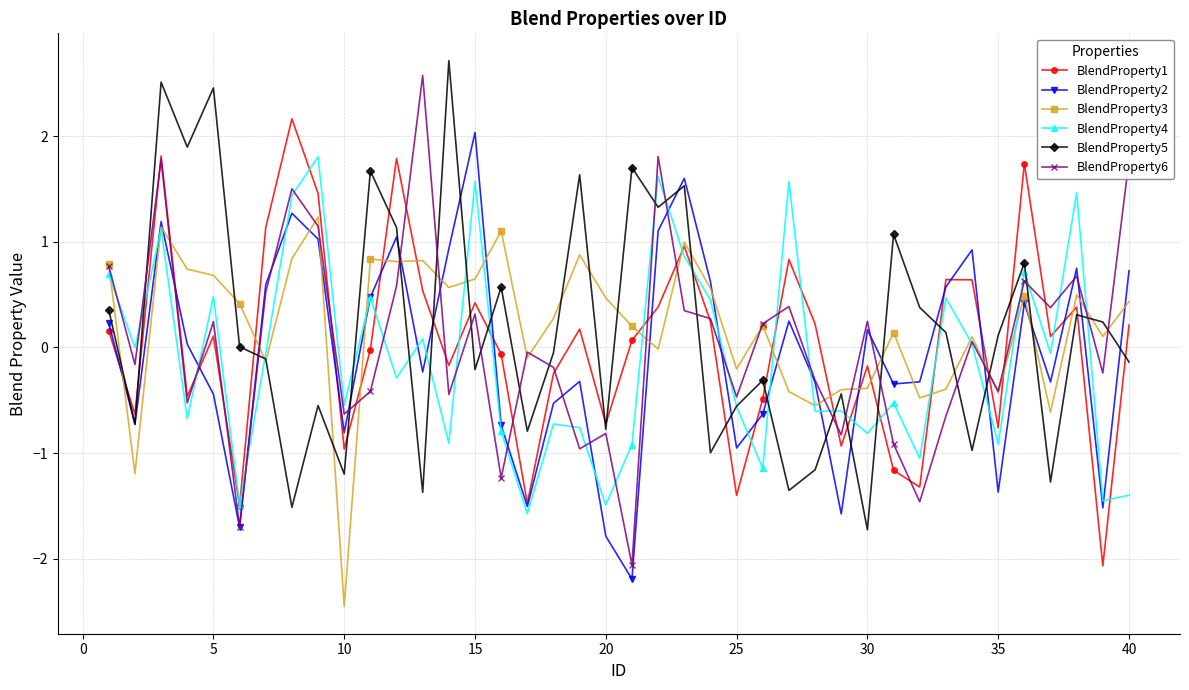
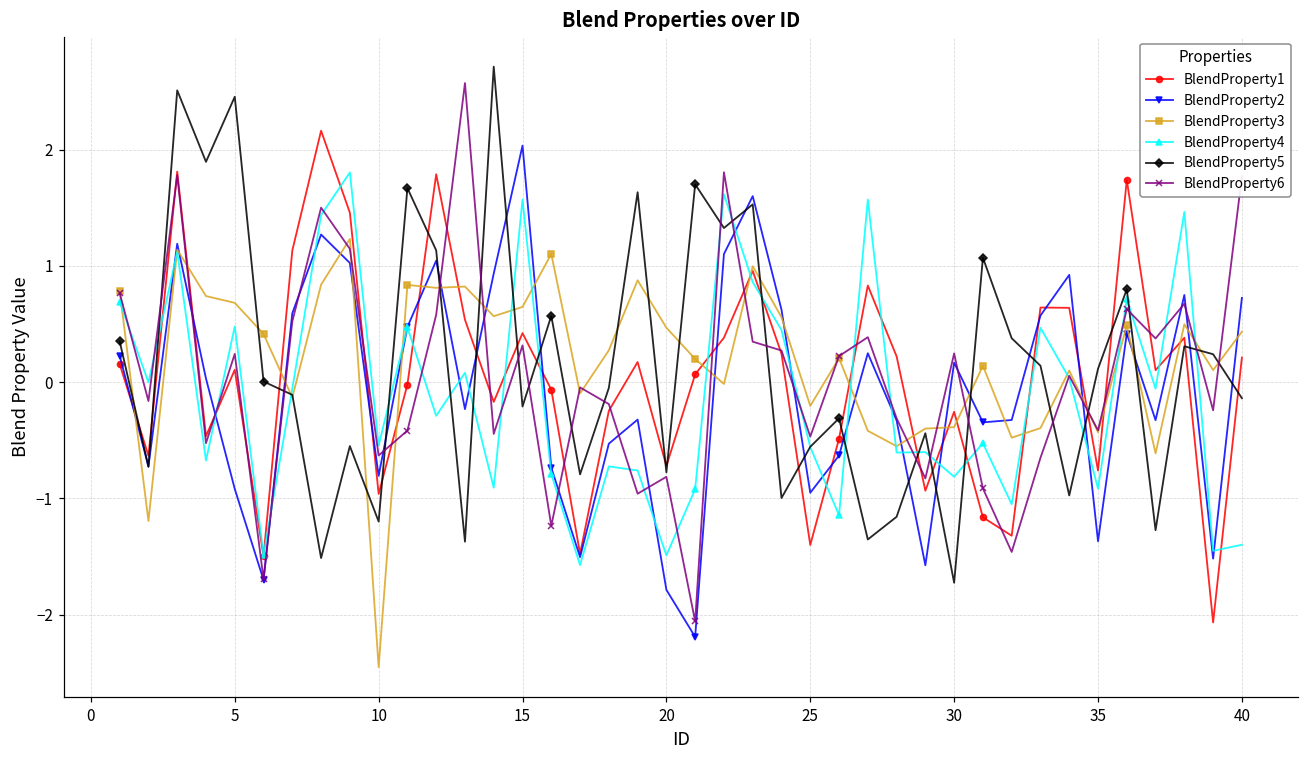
BlendProperty2, 5: -0.44 -> -0.92
BlendProperty1, 30: -0.18 -> -0.25
